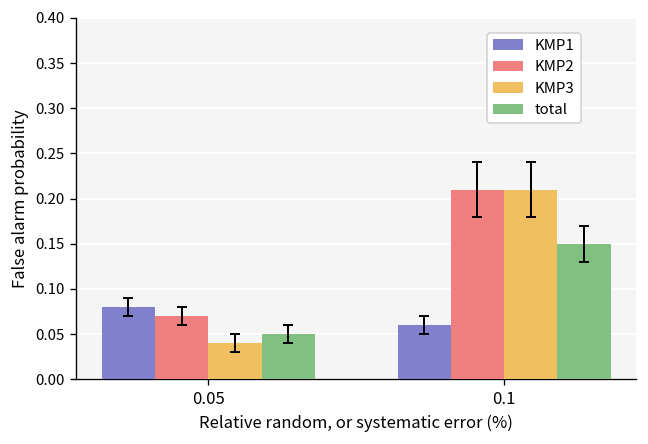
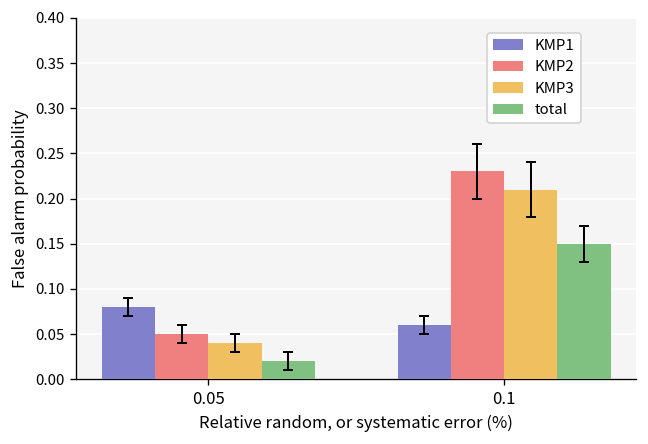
KMP2, 0.05: 0.07 -> 0.05
total, 0.05: 0.05 -> 0.02
KMP2, 0.1: 0.21 -> 0.23
